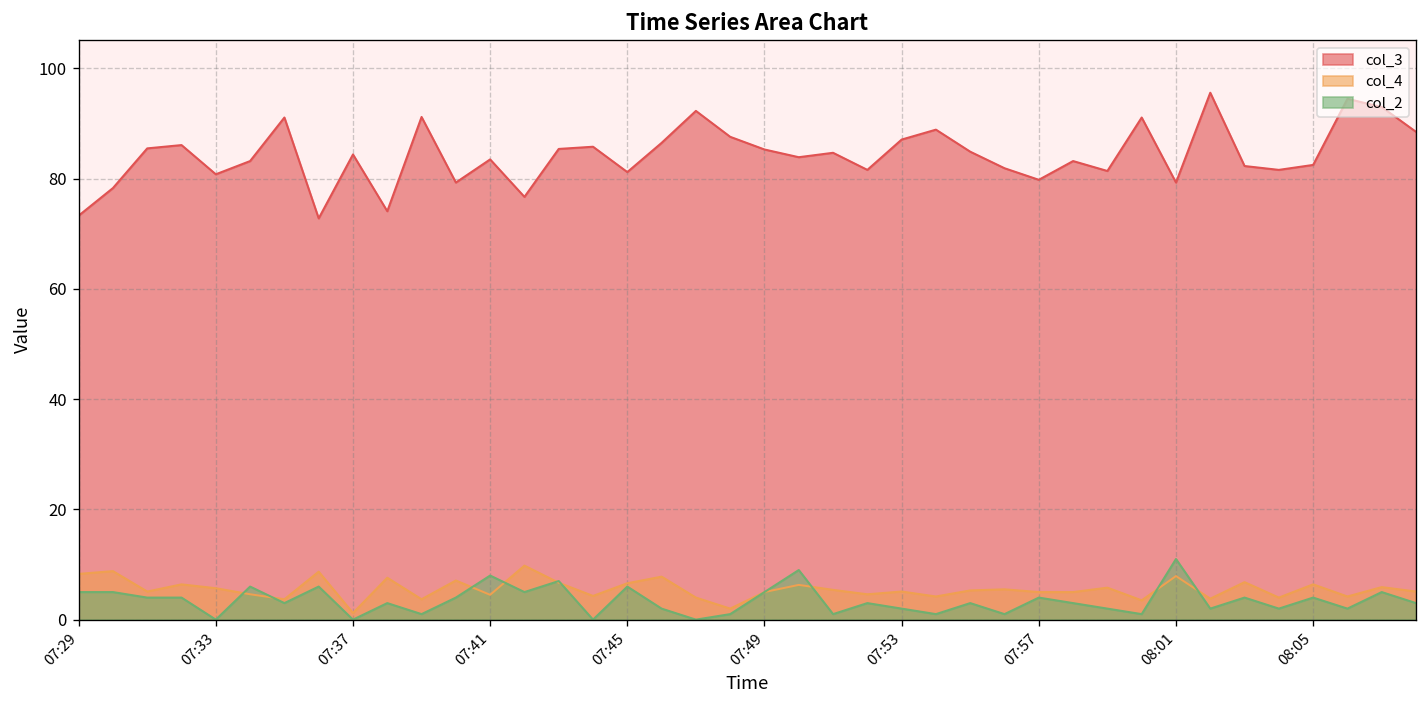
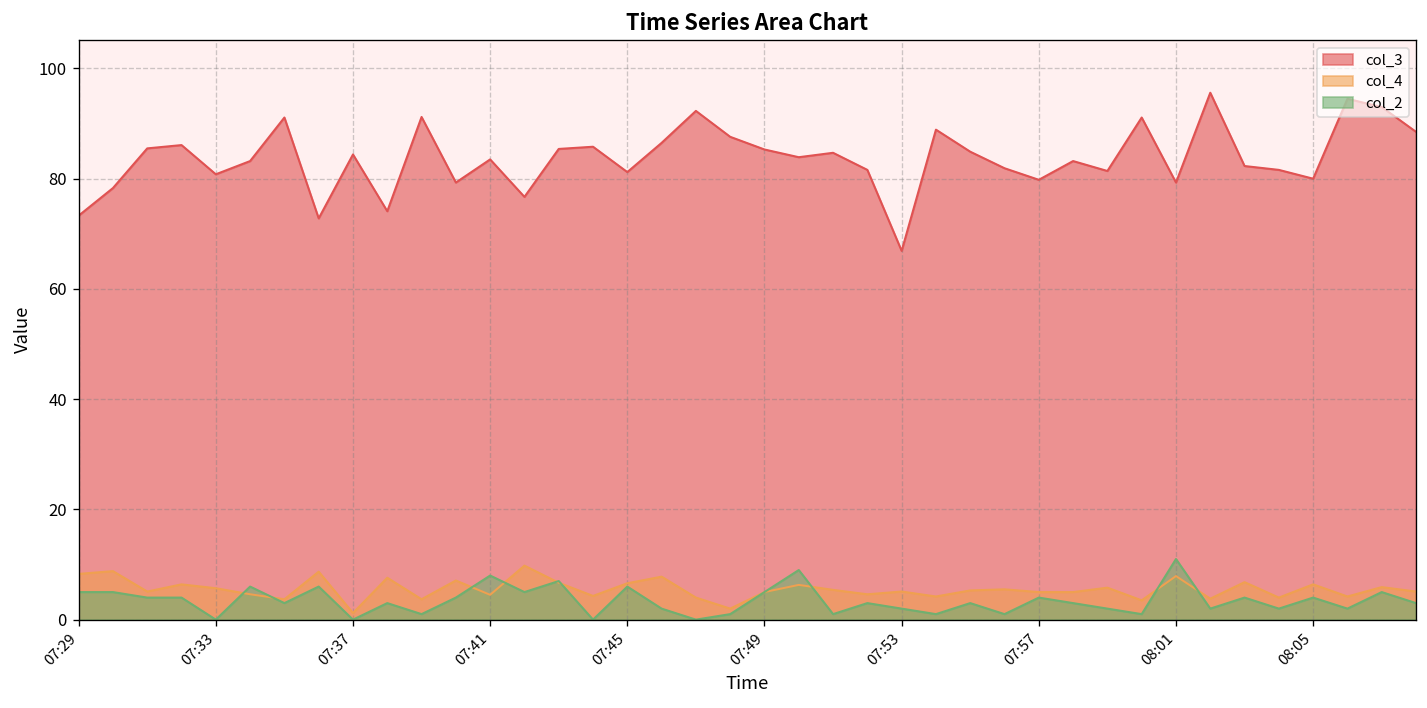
col_3, 07:53: 87 -> 67
col_3, 08:05: 83 -> 80
